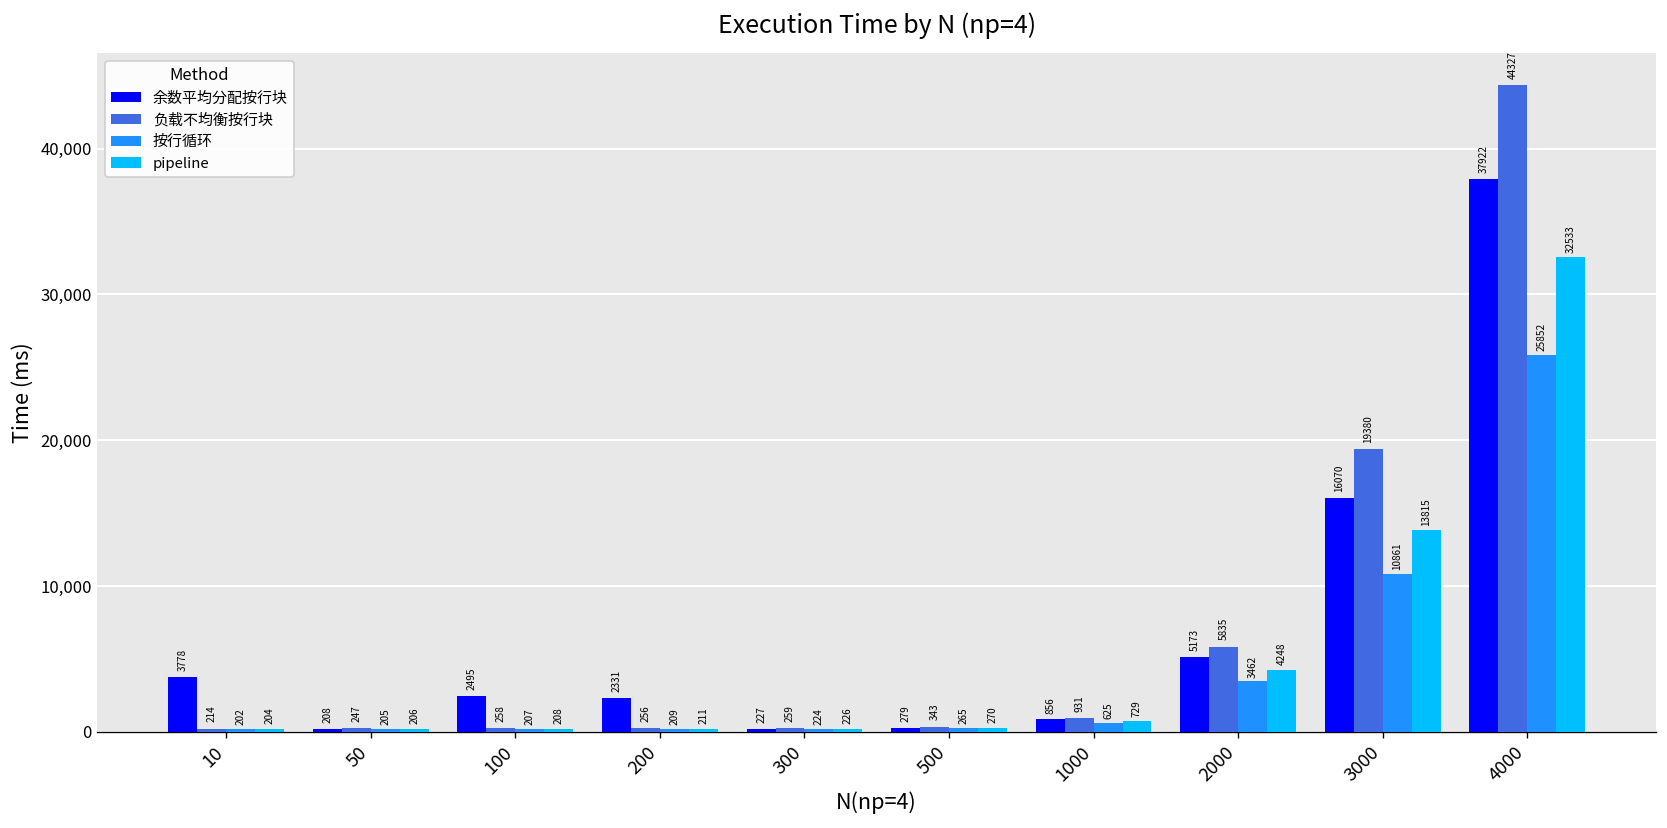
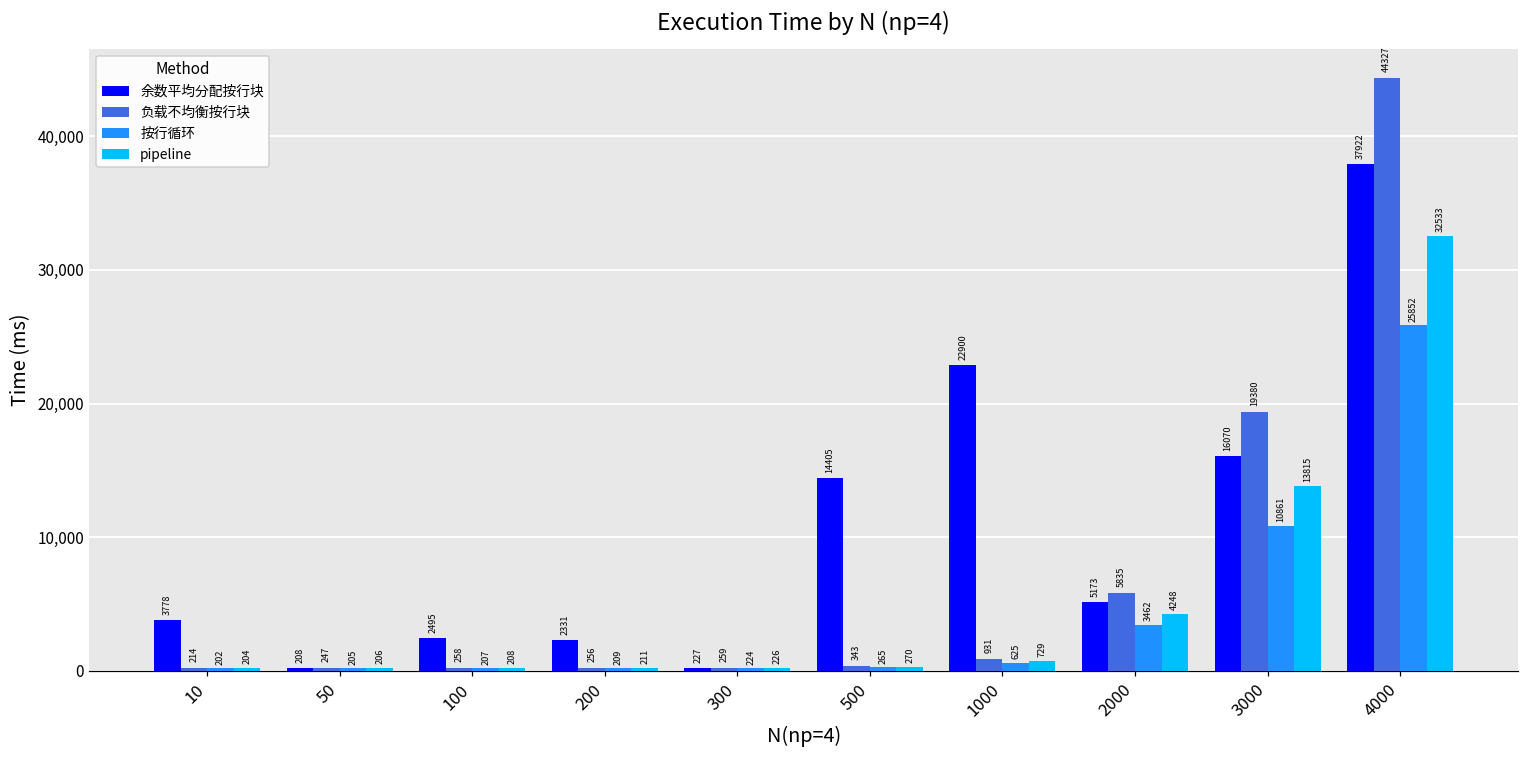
余数平均分配按行块, 500: 279 -> 14405
余数平均分配按行块, 1000: 856 -> 22900
